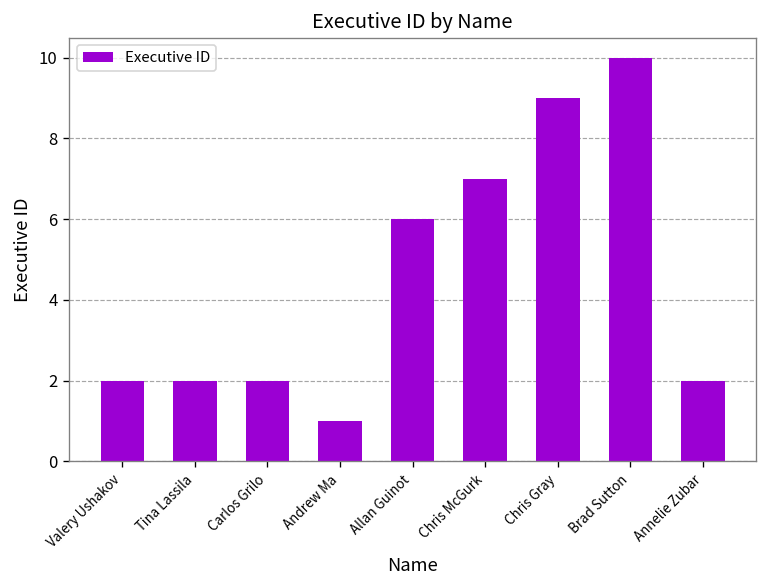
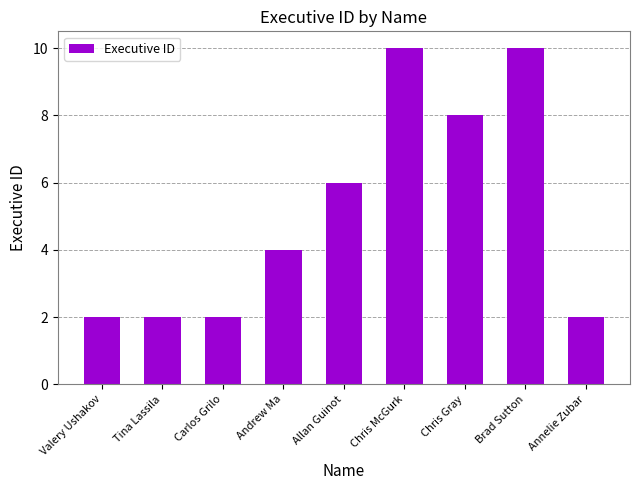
Andrew Ma: 1 -> 4
Chris McGurk: 7 -> 10
Chris Gray: 9 -> 8
